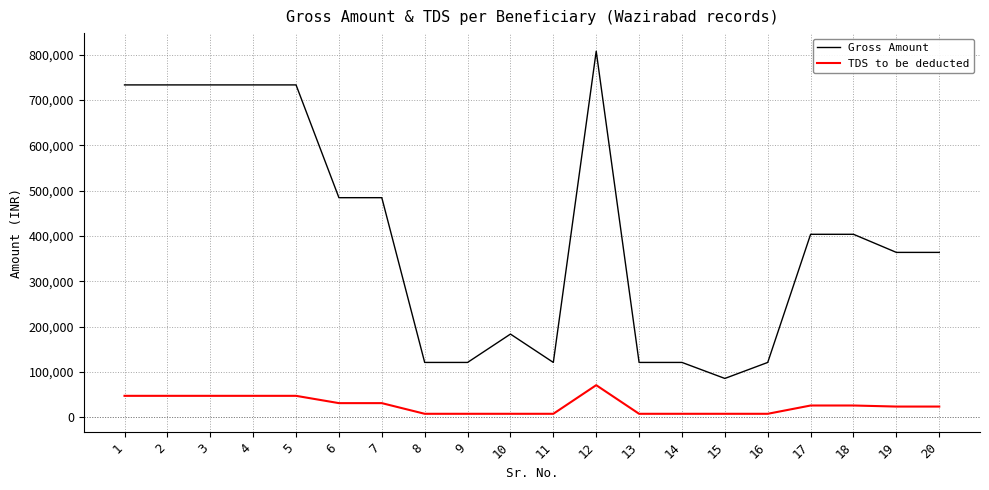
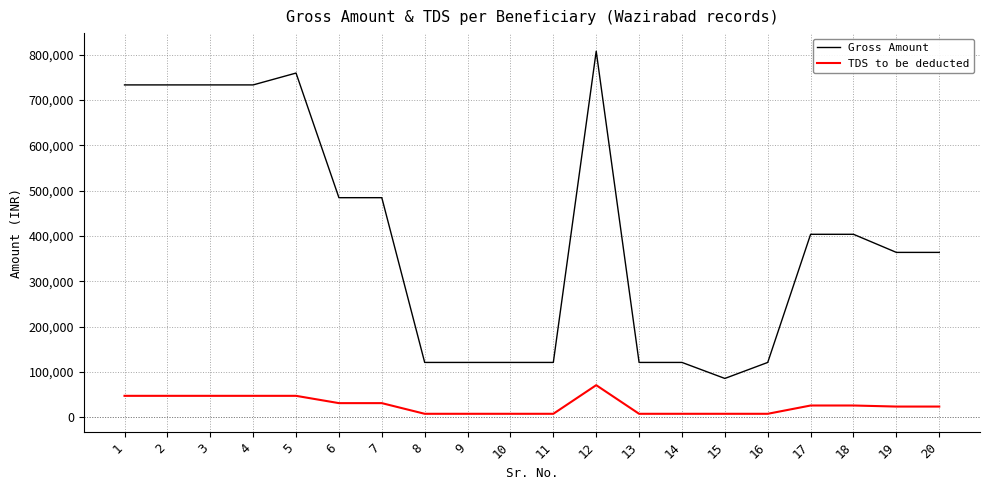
Gross Amount, 5: 730,000 -> 760,000
Gross Amount, 10: 180,000 -> 120,000
